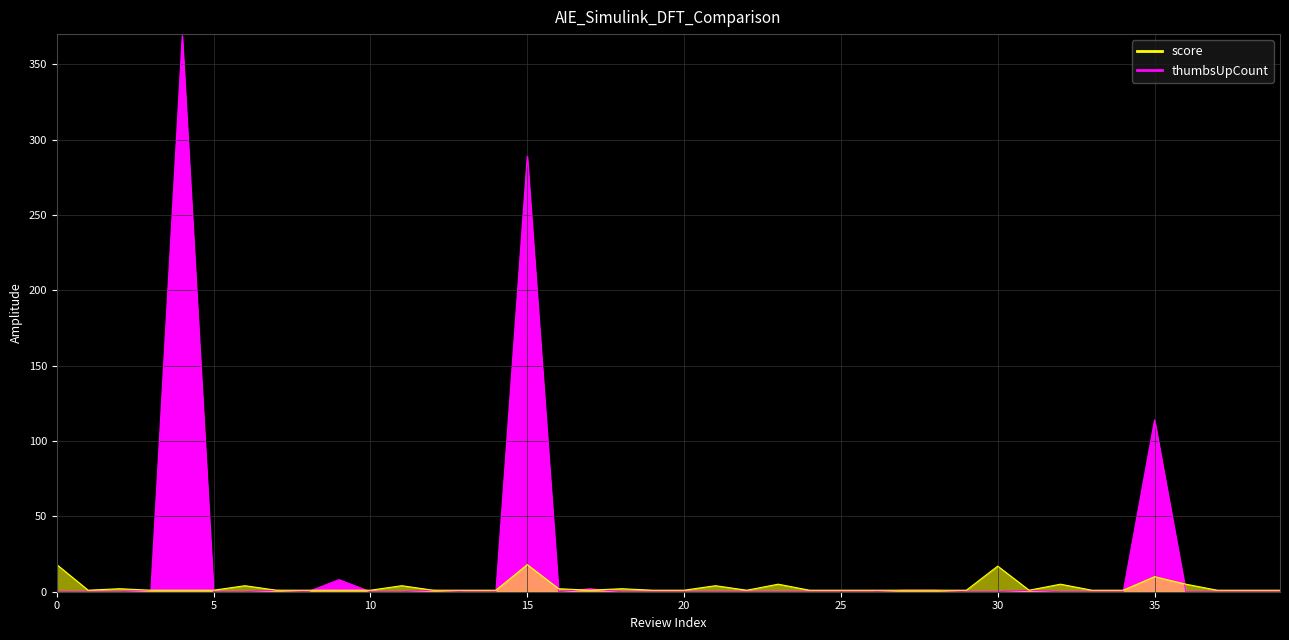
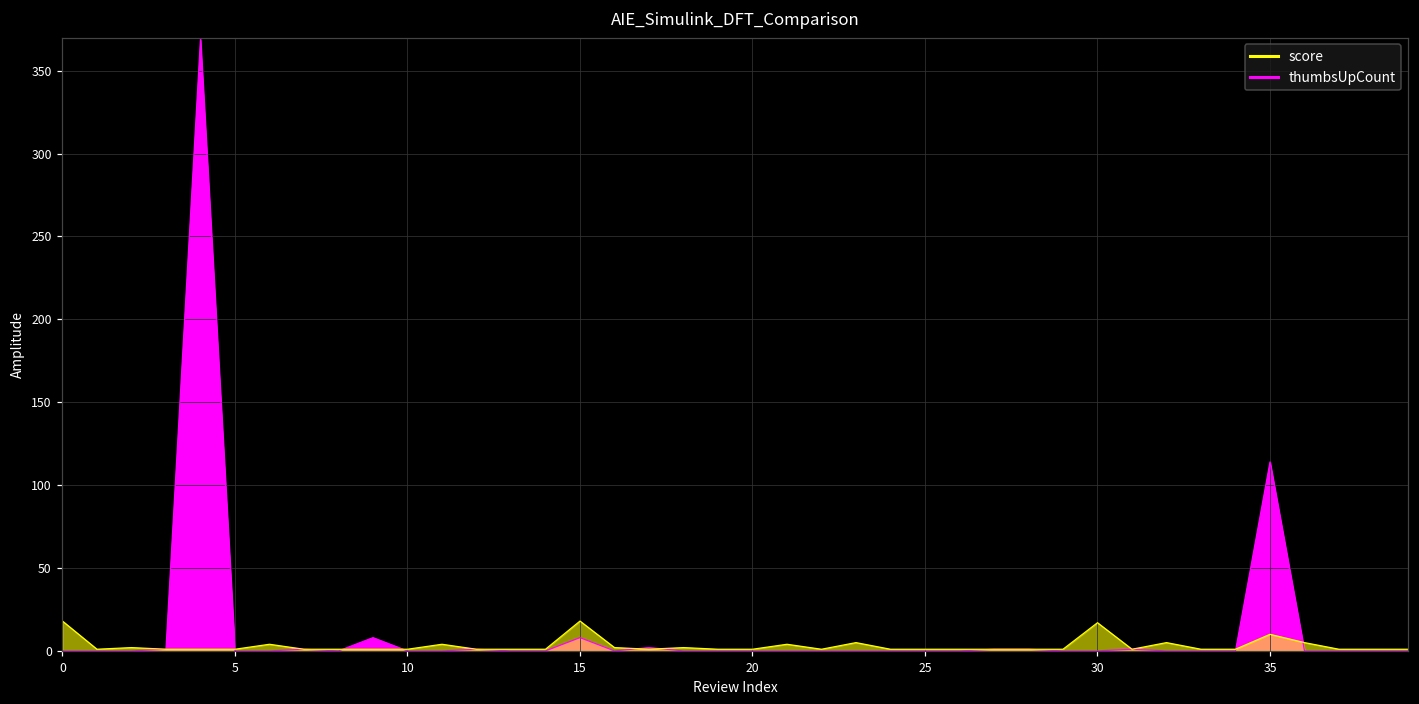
thumbsUpCount, 15: 289 -> 8
